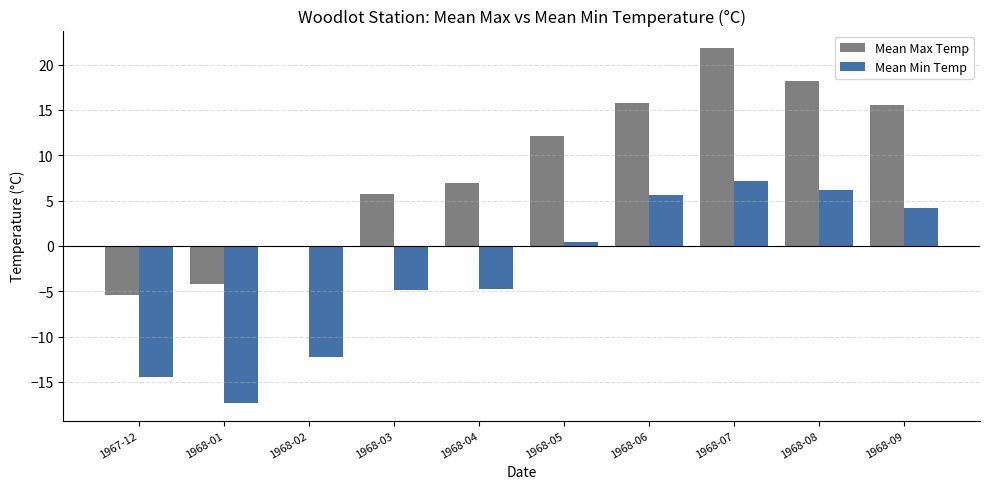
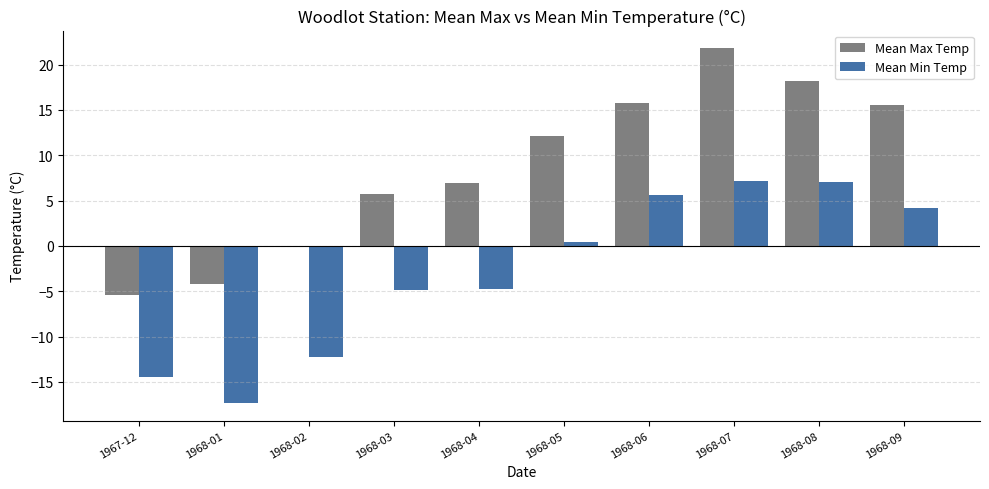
Mean Min Temp, 1968-08: 6 -> 7
